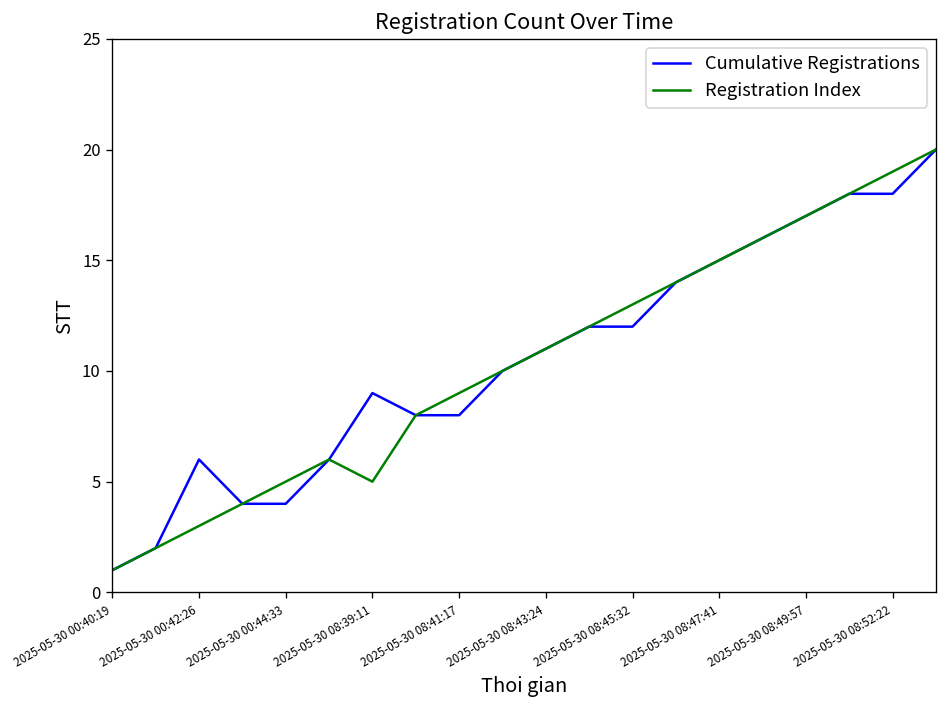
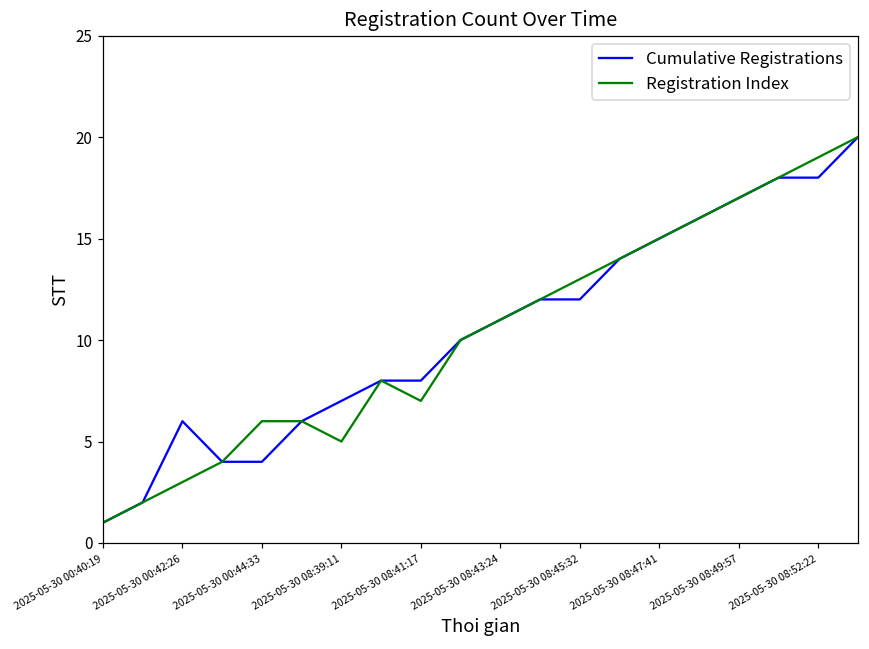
Registration Index, 2025-05-30 00:44:33: 5 -> 6
Cumulative Registrations, 2025-05-30 08:39:11: 9 -> 7
Registration Index, 2025-05-30 08:41:17: 9 -> 7
